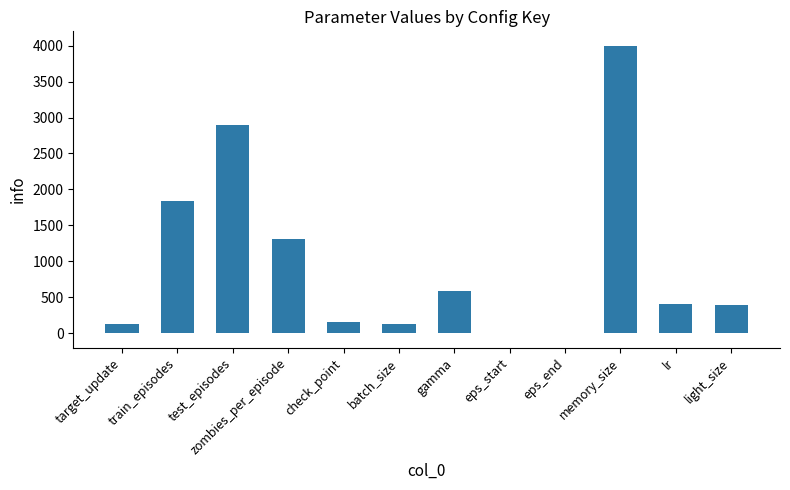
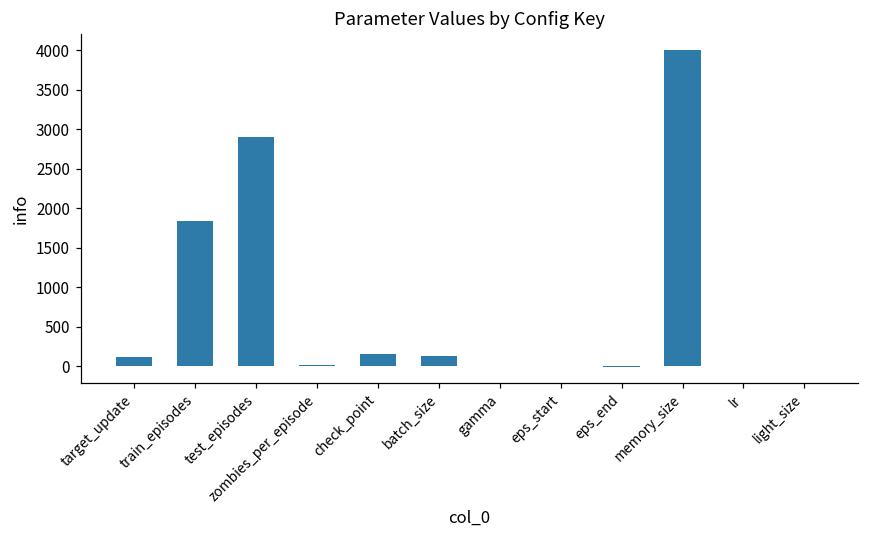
zombies_per_episode: 1300 -> 0
gamma: 600 -> 0
lr: 400 -> 0
light_size: 400 -> 0
